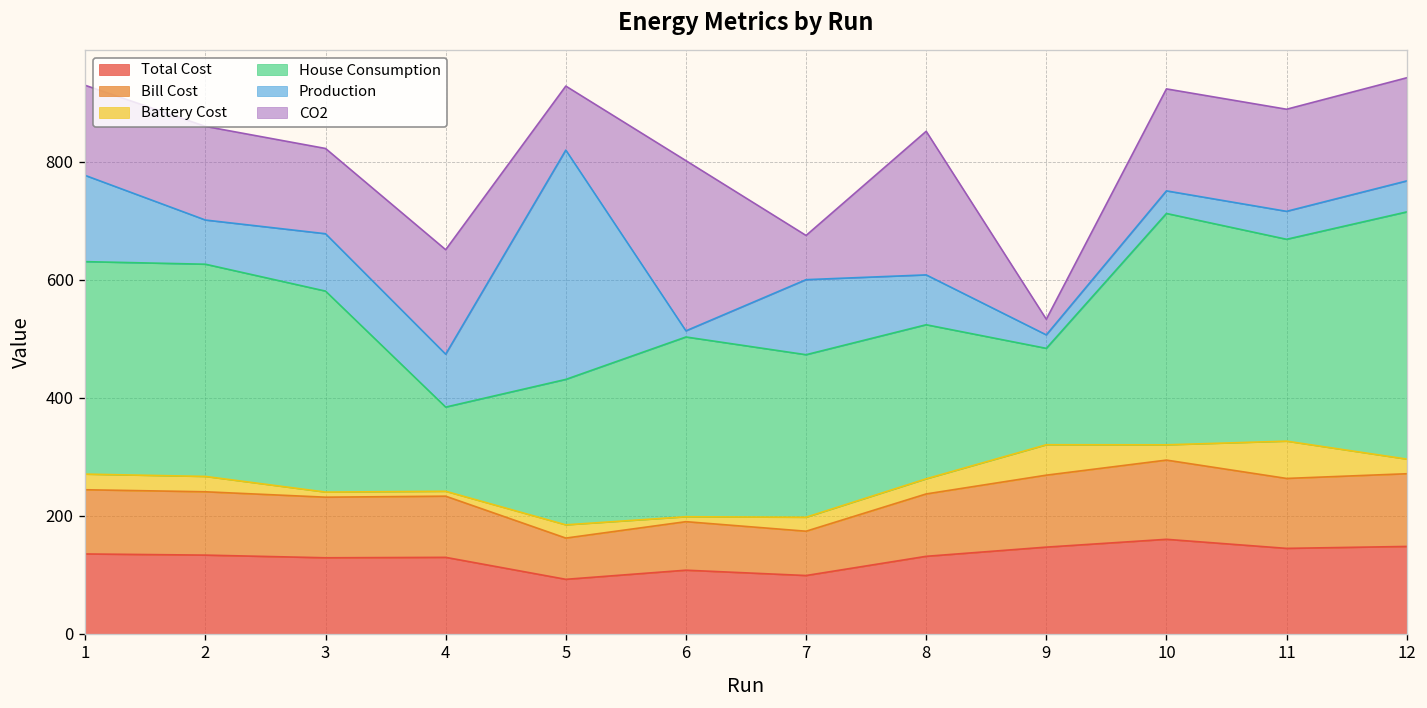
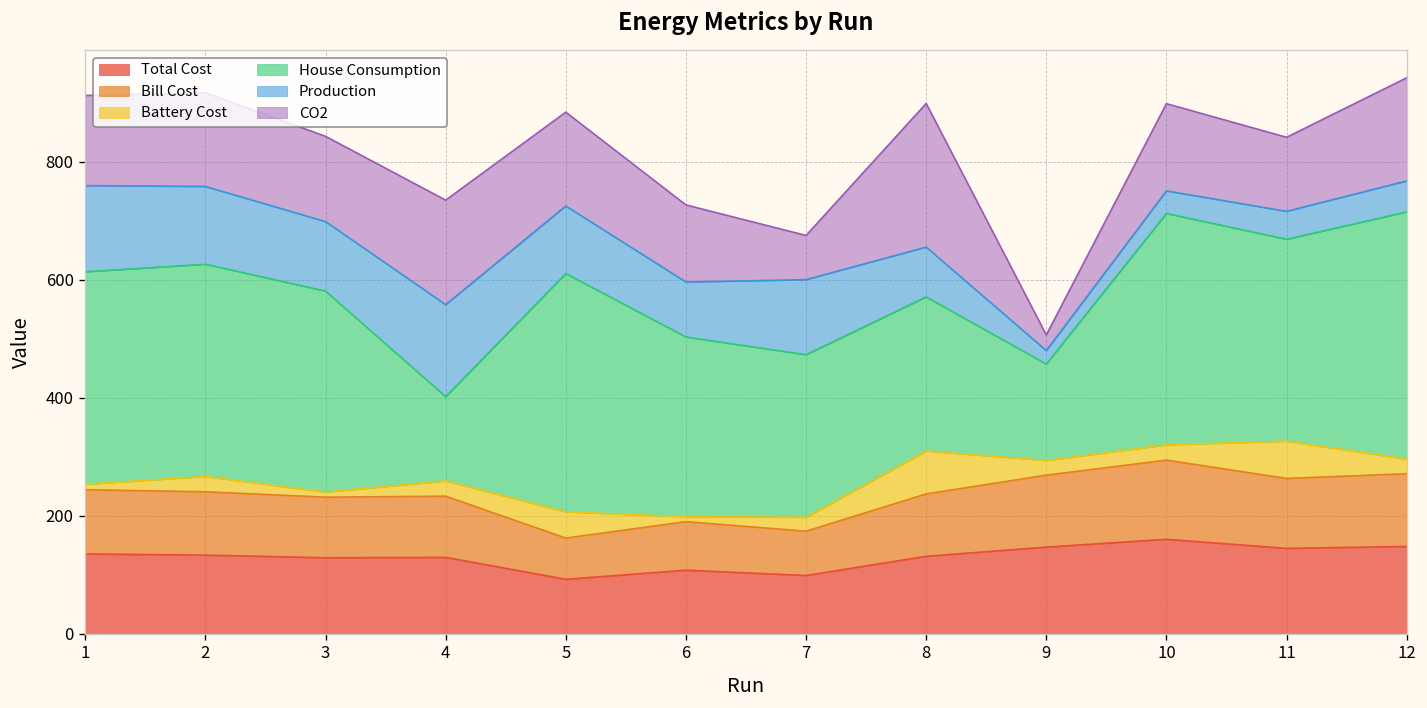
Battery Cost, 1: 30 -> 10
Production, 2: 70 -> 130
Production, 3: 100 -> 120
Battery Cost, 4: 10 -> 30
Production, 4: 90 -> 160
Battery Cost, 5: 20 -> 40
House Consumption, 5: 250 -> 400
Production, 5: 390 -> 110
CO2, 5: 110 -> 160
Production, 6: 10 -> 90
CO2, 6: 290 -> 130
Battery Cost, 8: 30 -> 70
Battery Cost, 9: 50 -> 20
CO2, 10: 170 -> 150
CO2, 11: 170 -> 130
